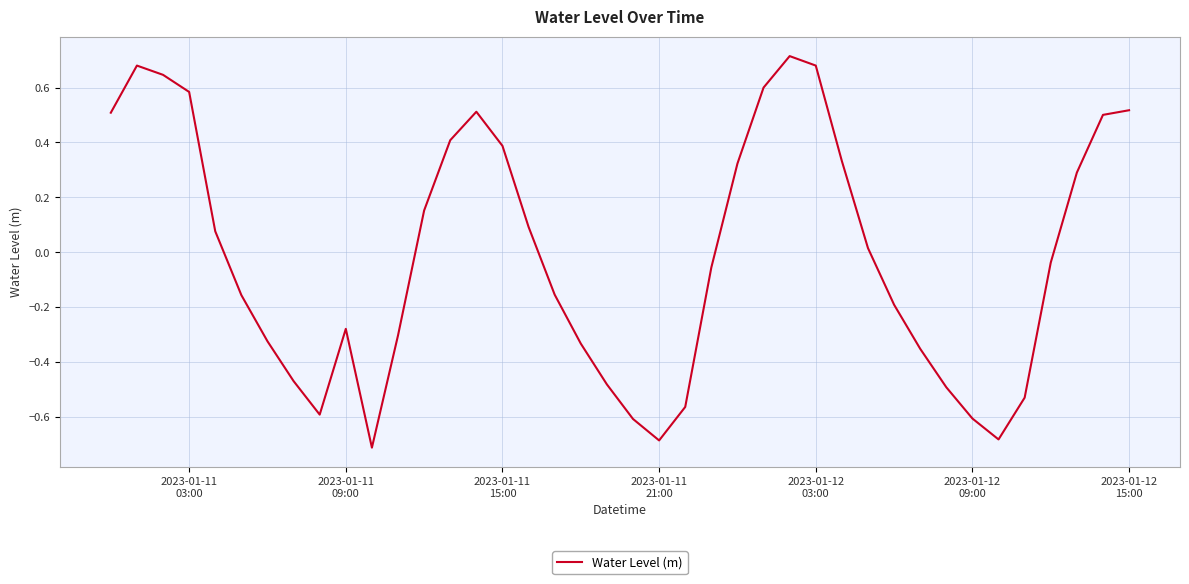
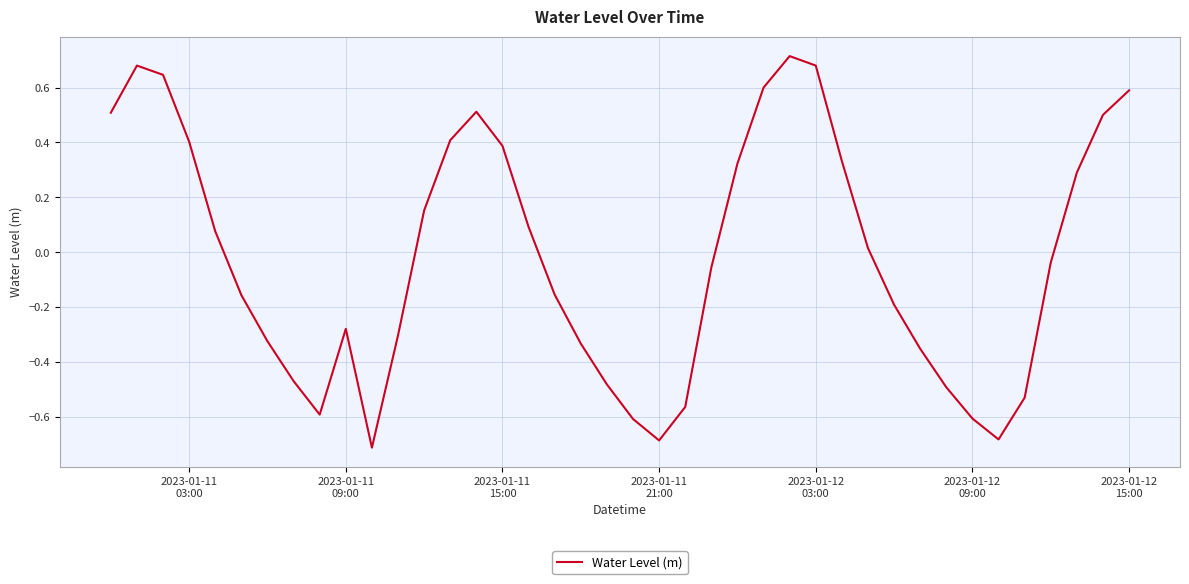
2023-01-11 03:00: 0.58 -> 0.40
2023-01-12 15:00: 0.52 -> 0.59
